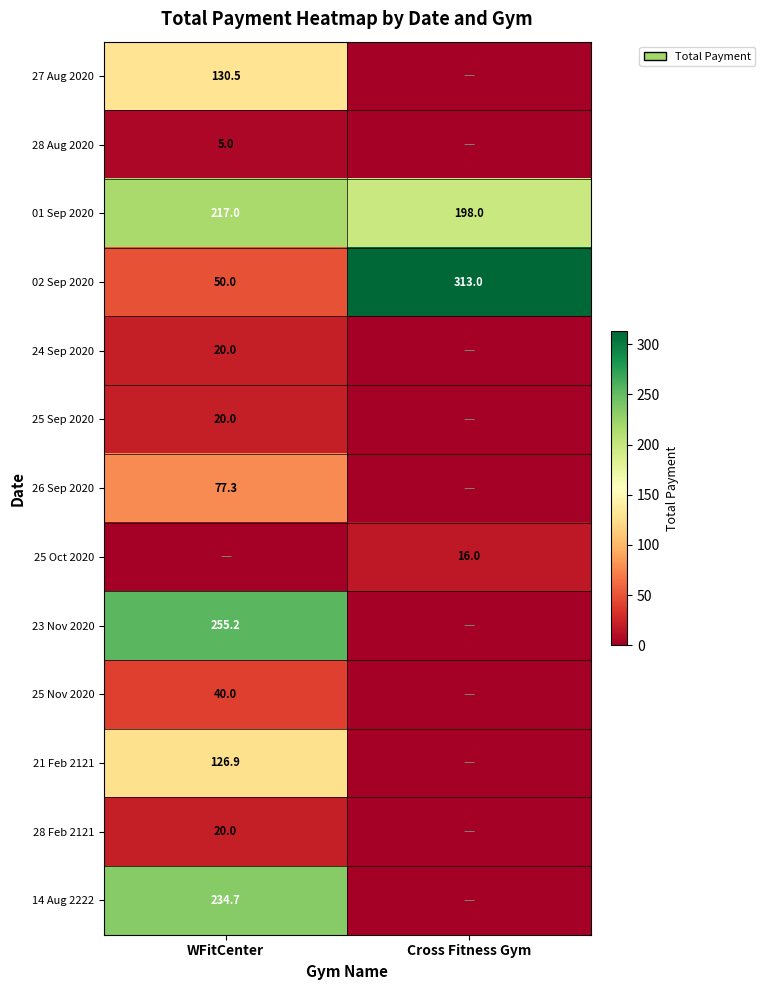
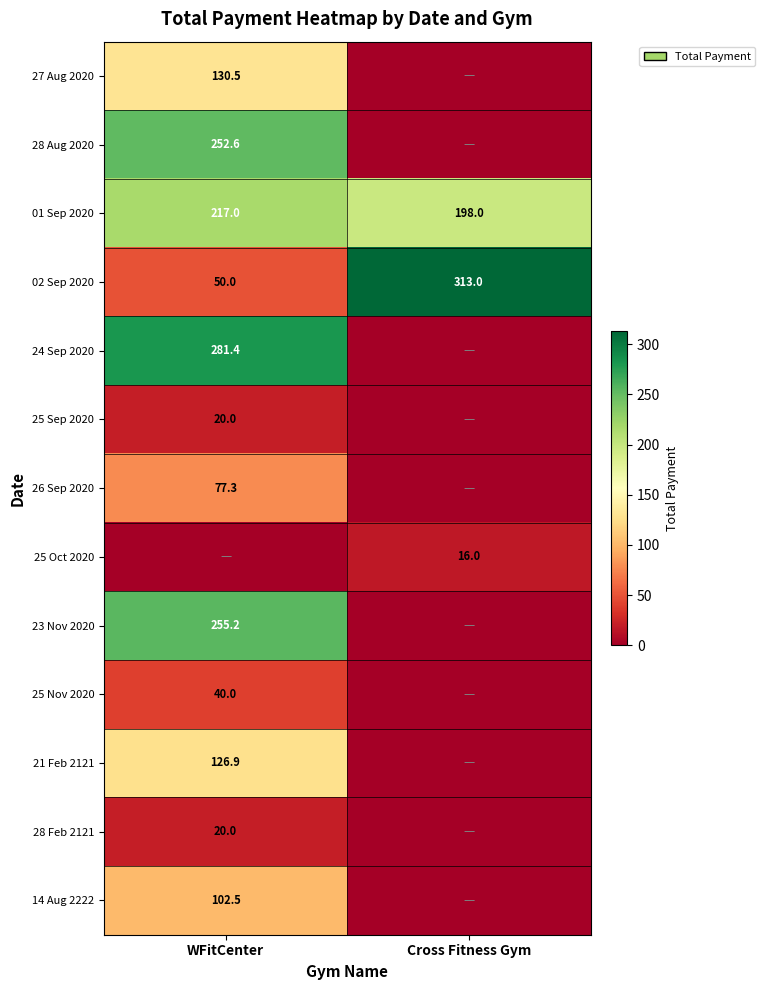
28 Aug 2020, WFitCenter: 5.0 -> 252.6
24 Sep 2020, WFitCenter: 20.0 -> 281.4
14 Aug 2222, WFitCenter: 234.7 -> 102.5
